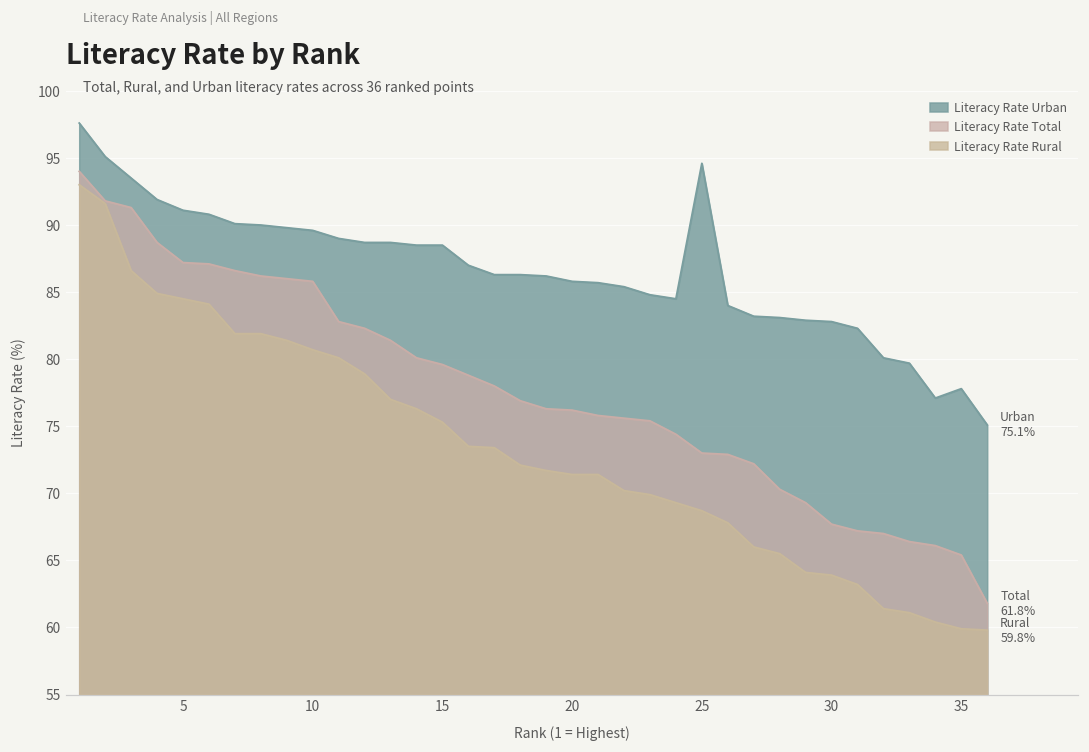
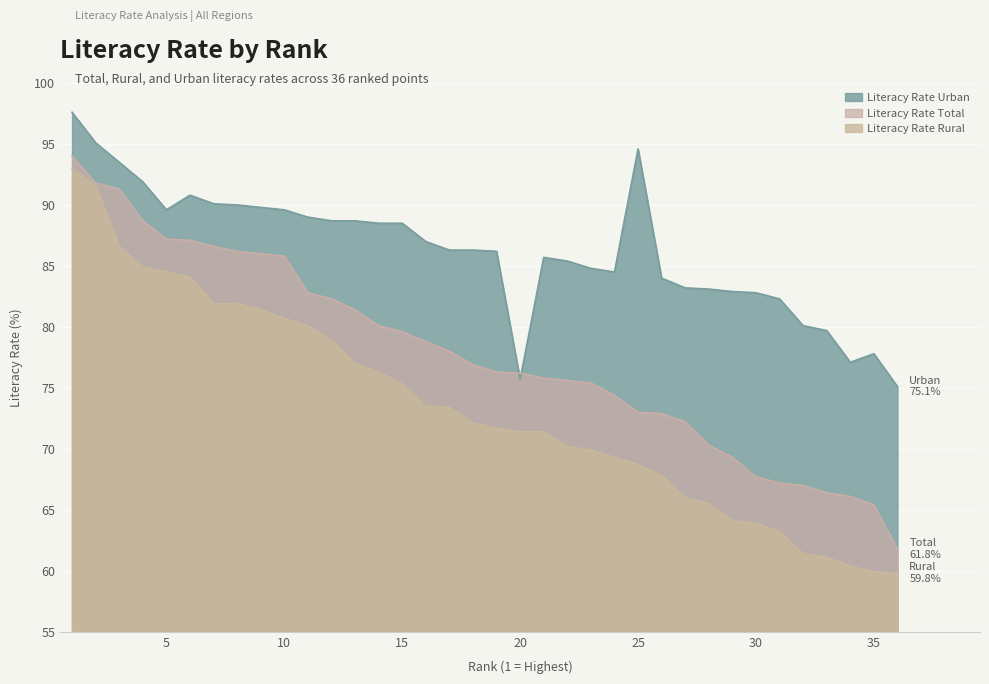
Literacy Rate Urban, 5: 91.1 -> 89.6
Literacy Rate Urban, 20: 85.8 -> 75.7
